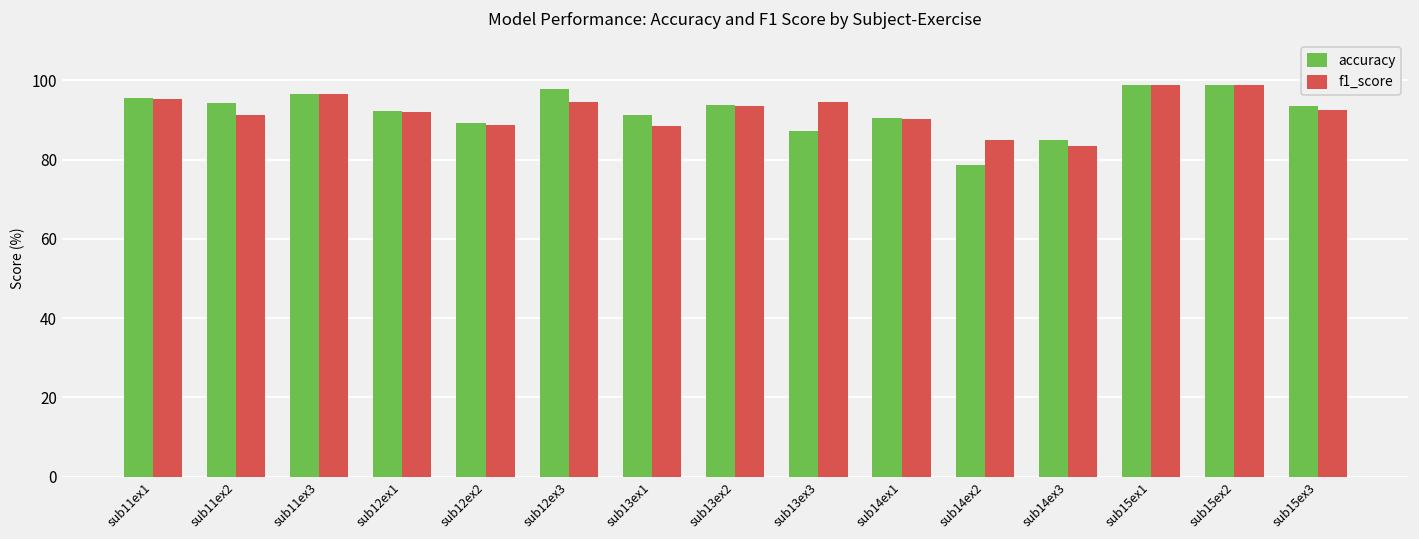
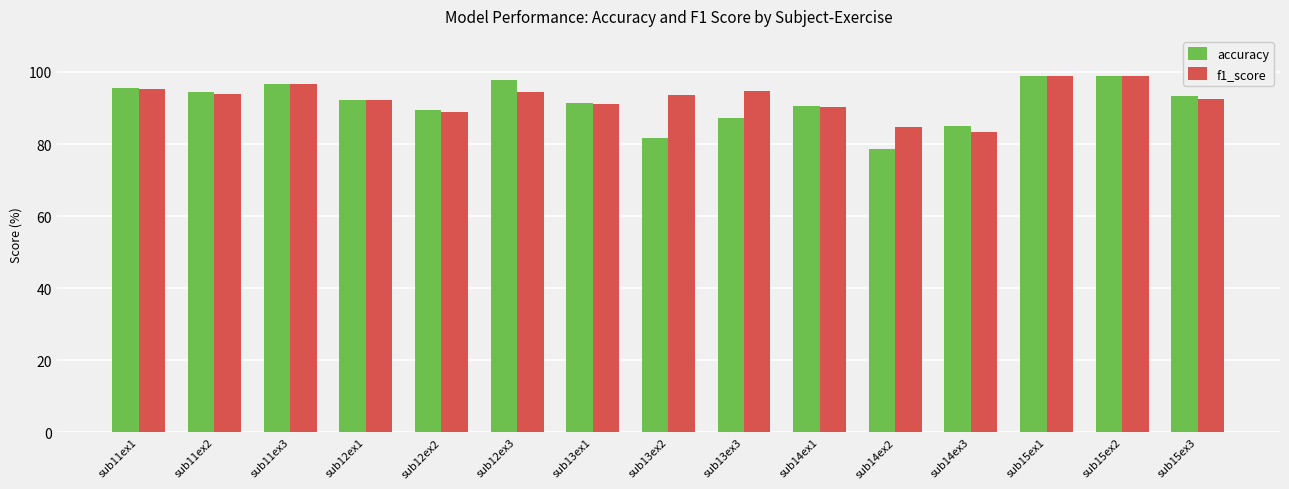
f1_score, sub11ex2: 91 -> 94
f1_score, sub13ex1: 88 -> 91
accuracy, sub13ex2: 94 -> 82
